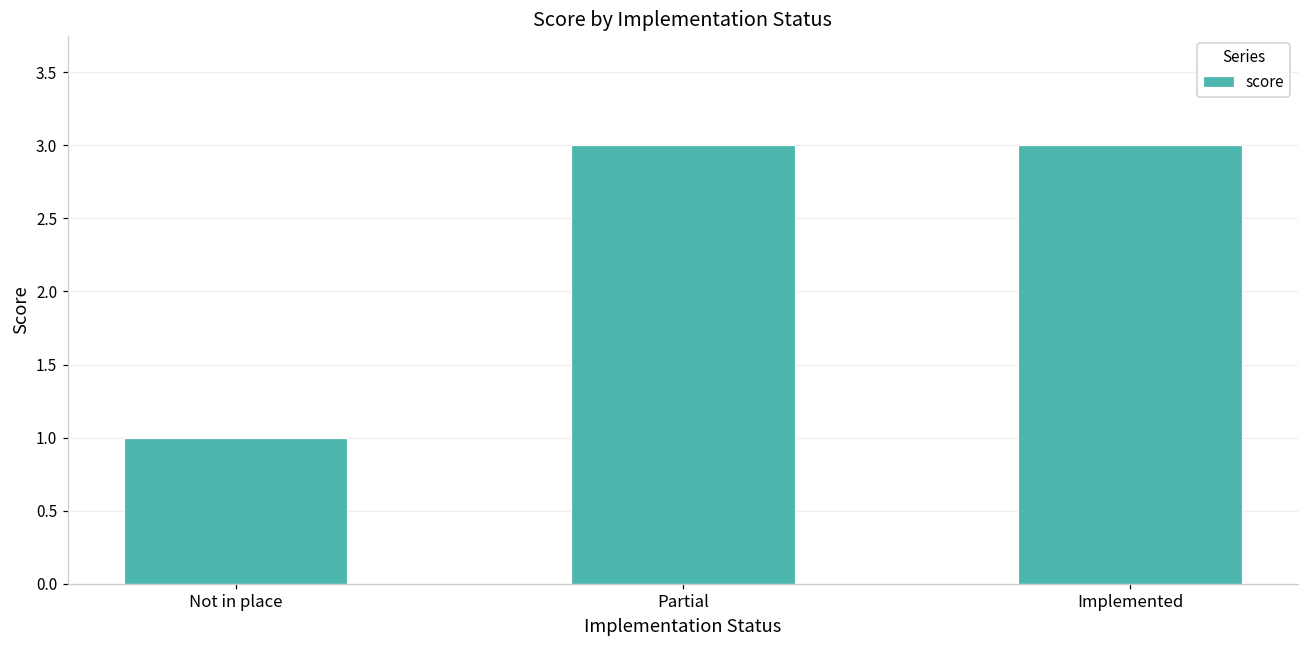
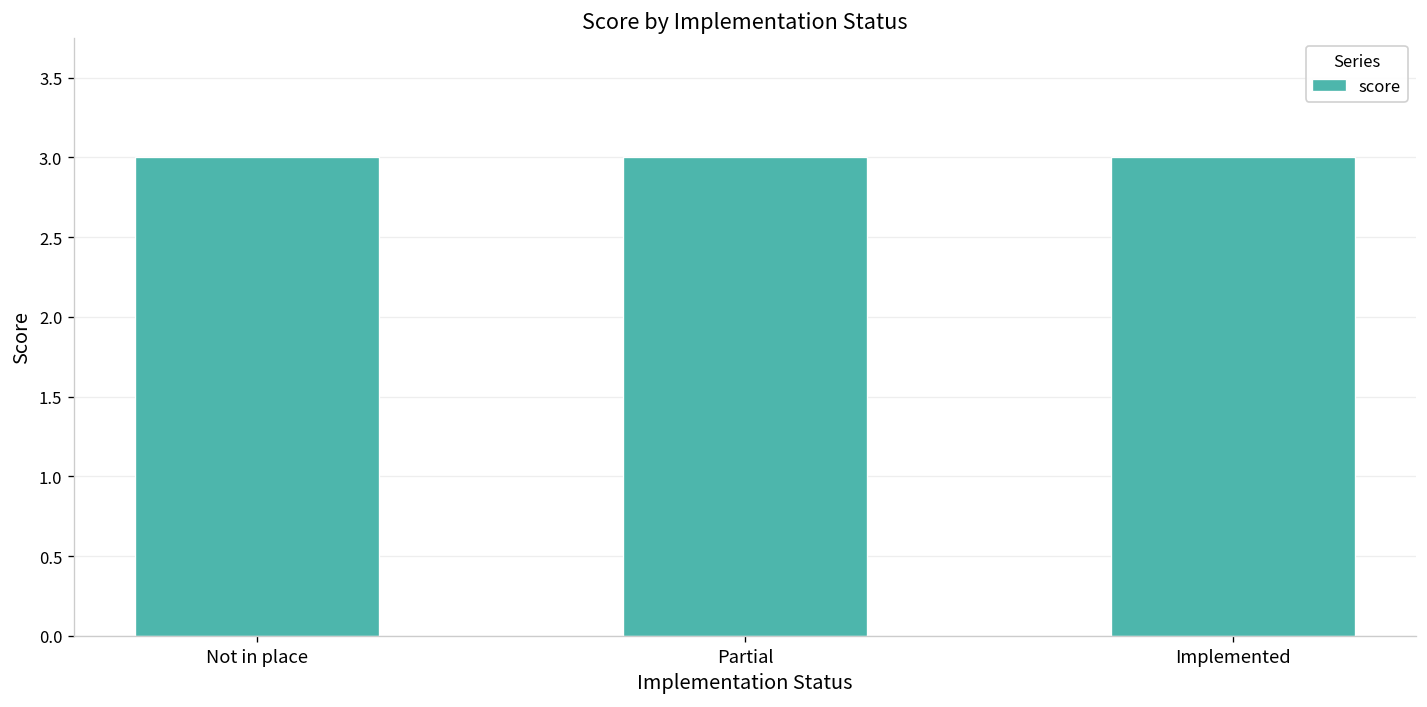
Not in place: 1 -> 3
